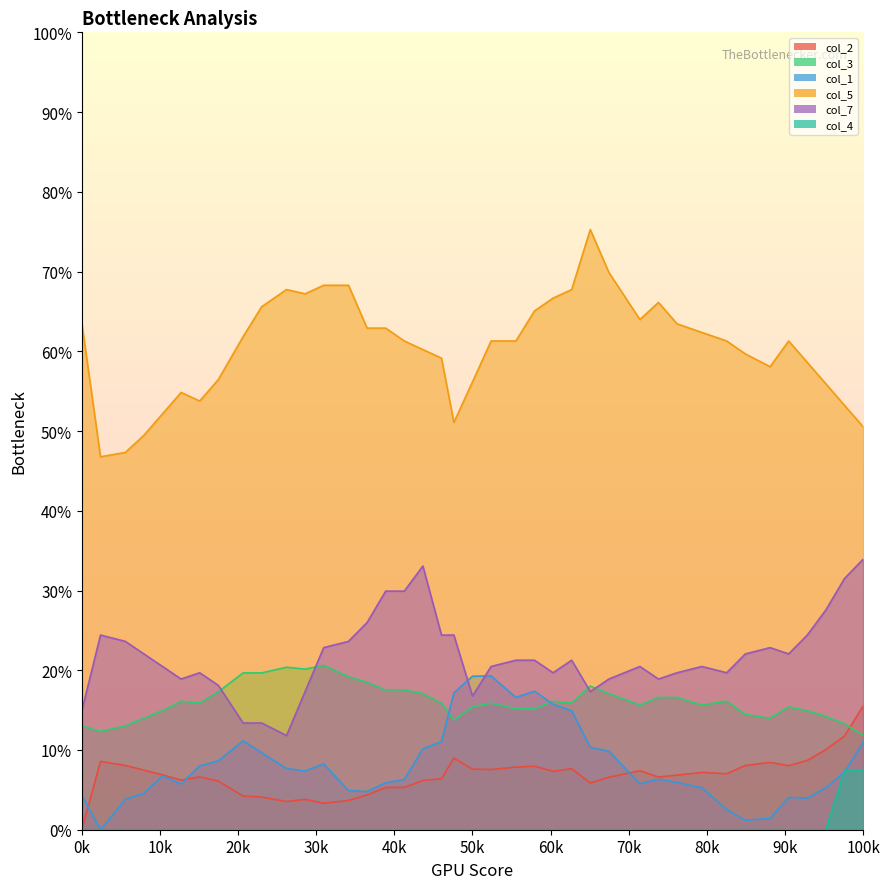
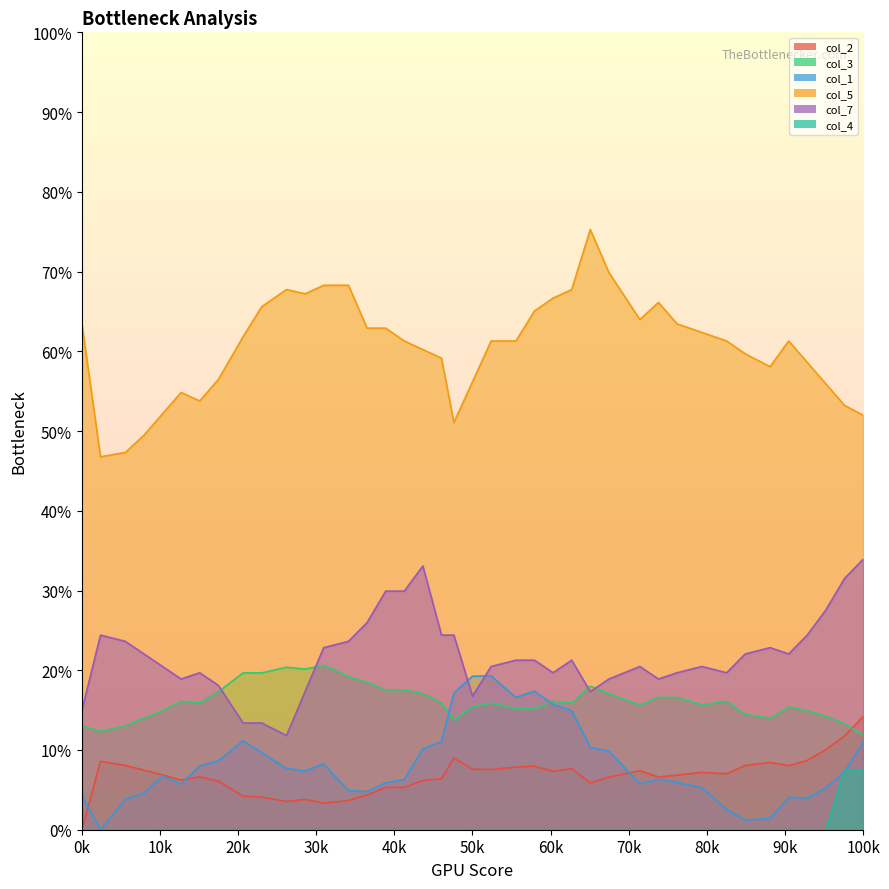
col_2, 100k: 15% -> 14%
col_5, 100k: 51% -> 52%
